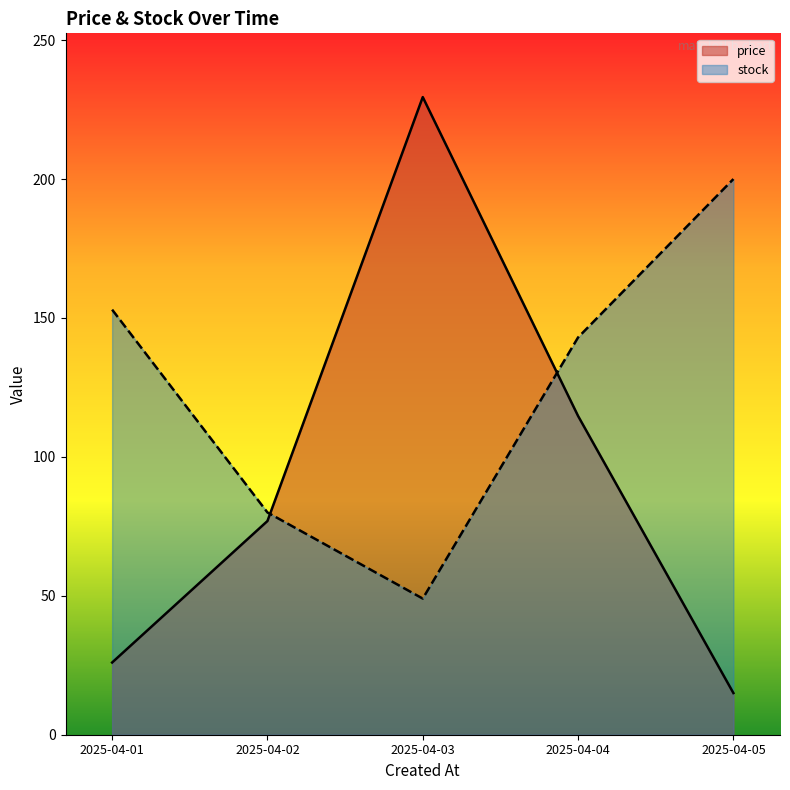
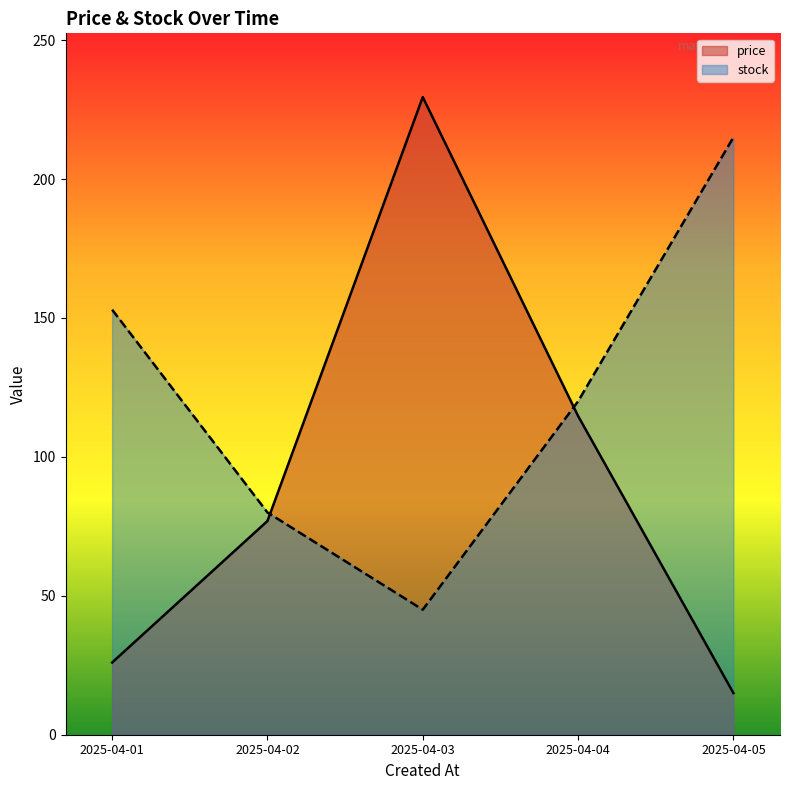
stock, 2025-04-03: 49 -> 45
stock, 2025-04-04: 143 -> 120
stock, 2025-04-05: 200 -> 215
